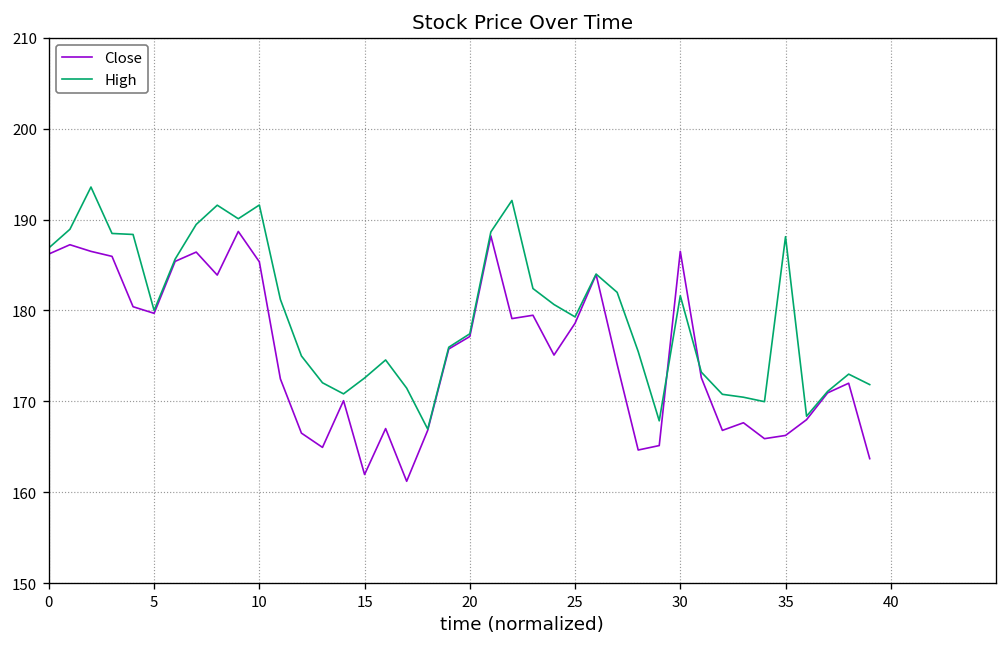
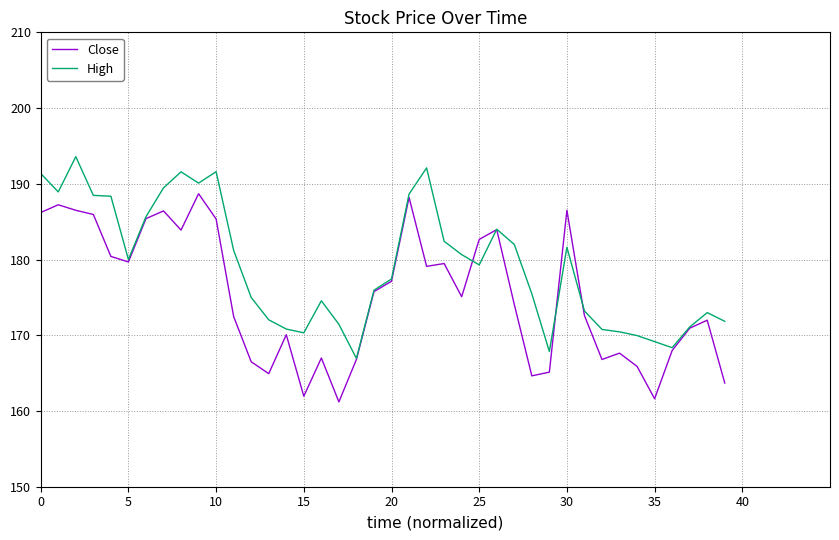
High, 0: 187 -> 191
High, 15: 173 -> 170
Close, 25: 179 -> 183
Close, 35: 166 -> 162
High, 35: 188 -> 169
